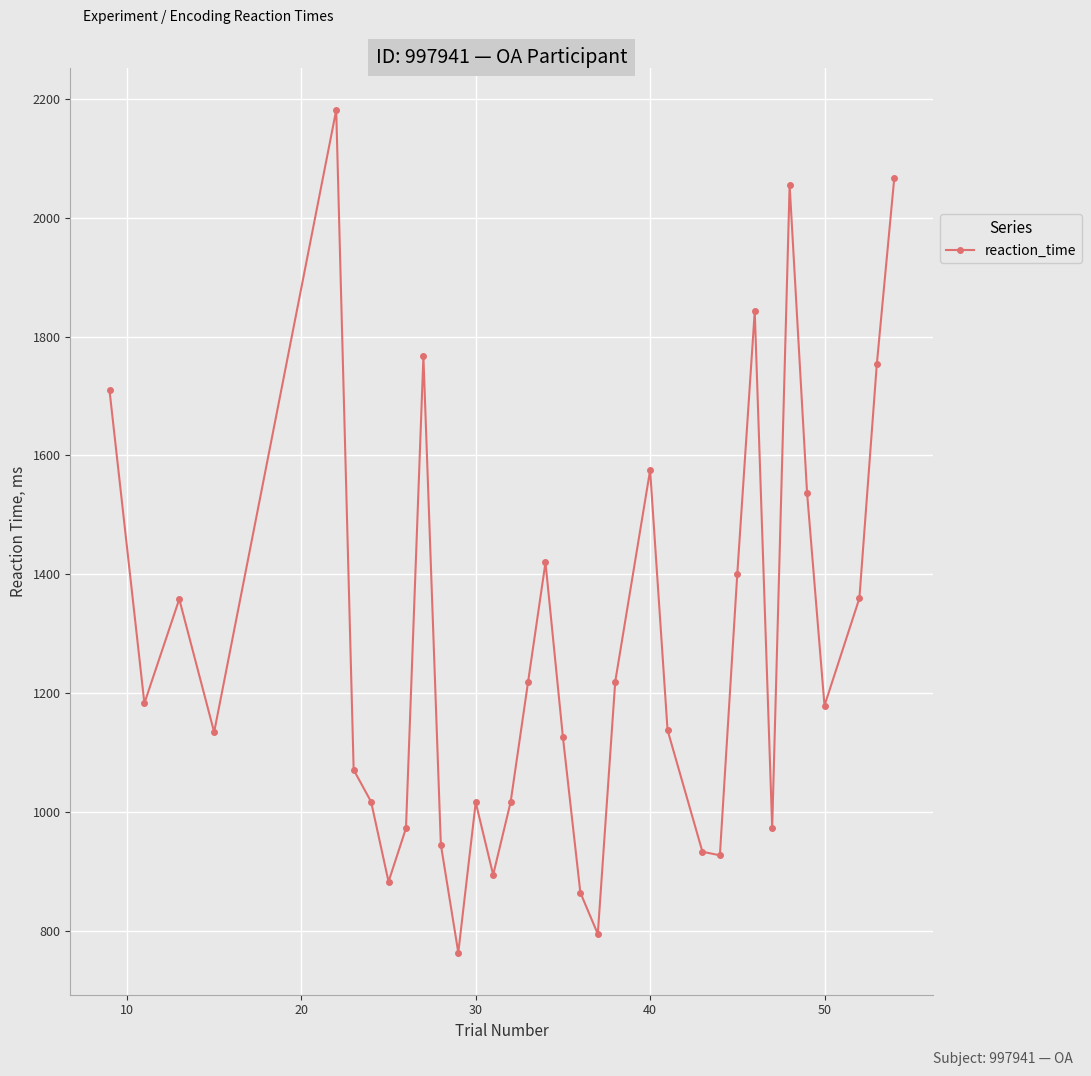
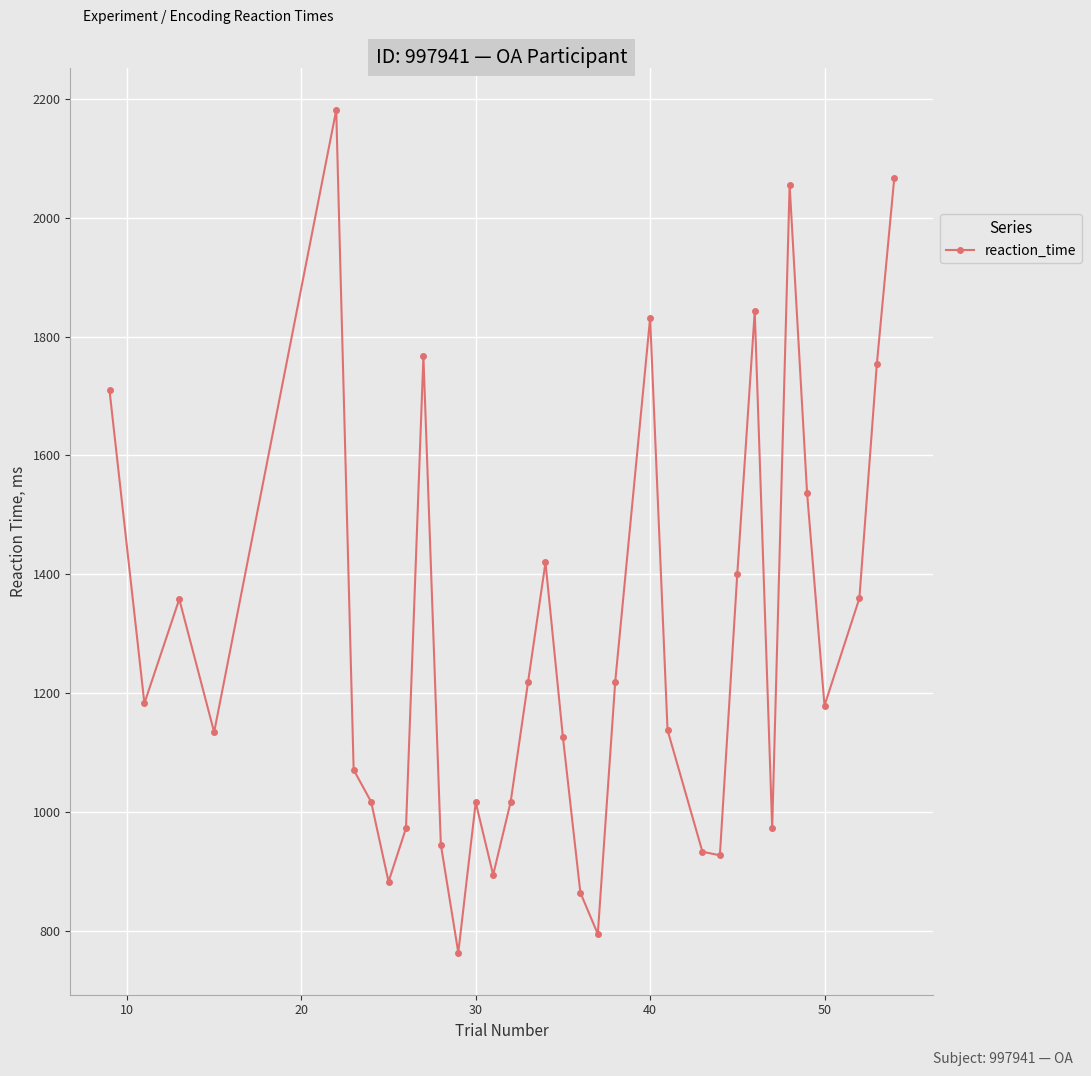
40: 1580 -> 1830
